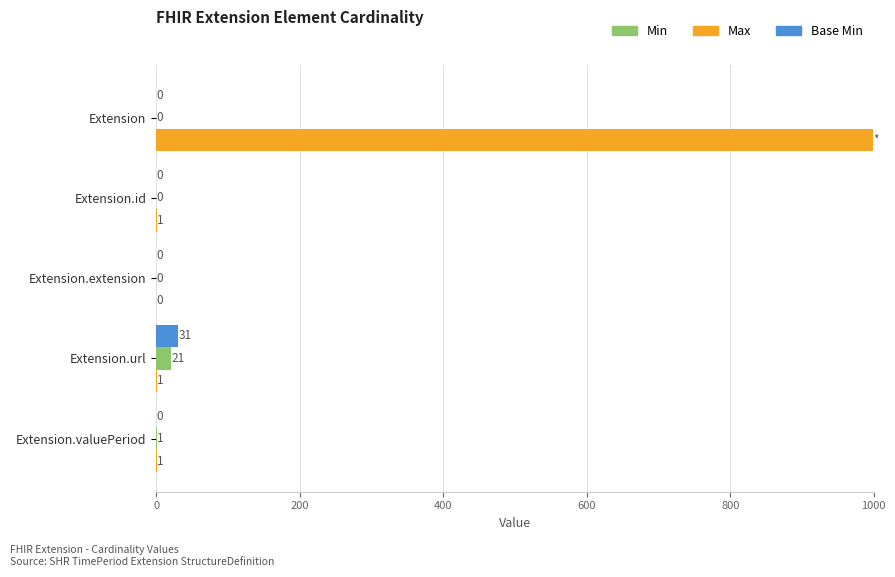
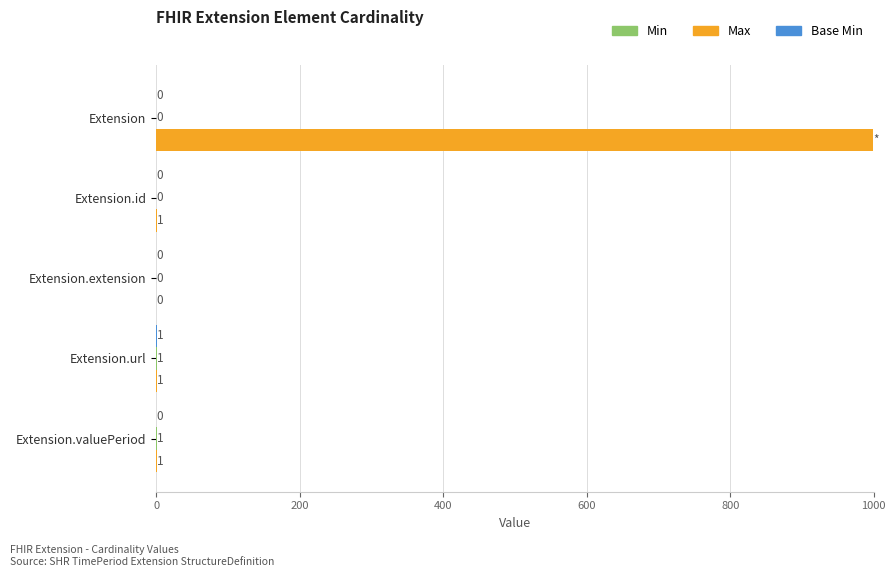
Base Min, Extension.url: 31 -> 1
Min, Extension.url: 21 -> 1
